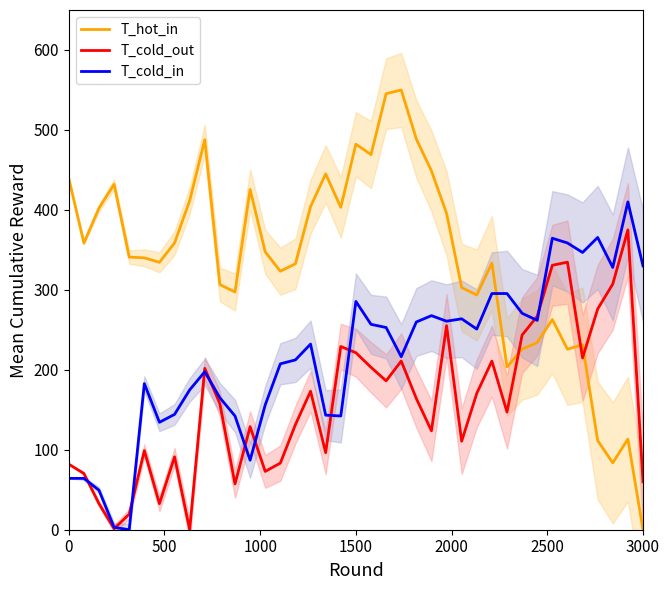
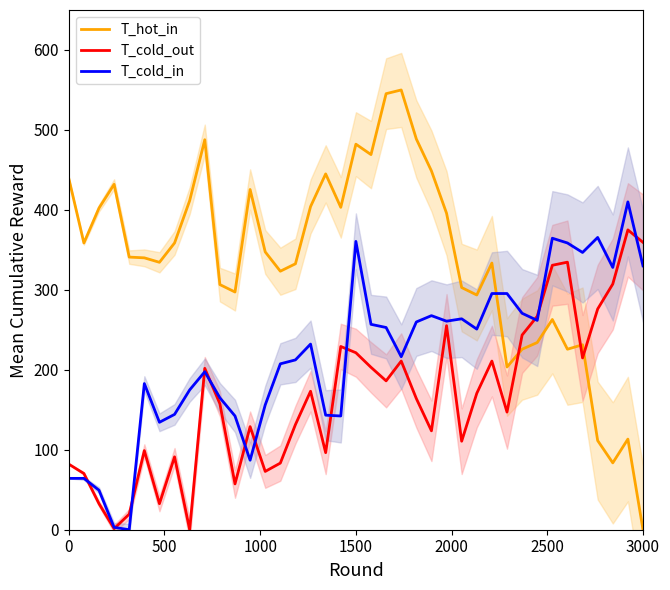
T_cold_in, 1500: 290 -> 360
T_cold_out, 3000: 60 -> 360
